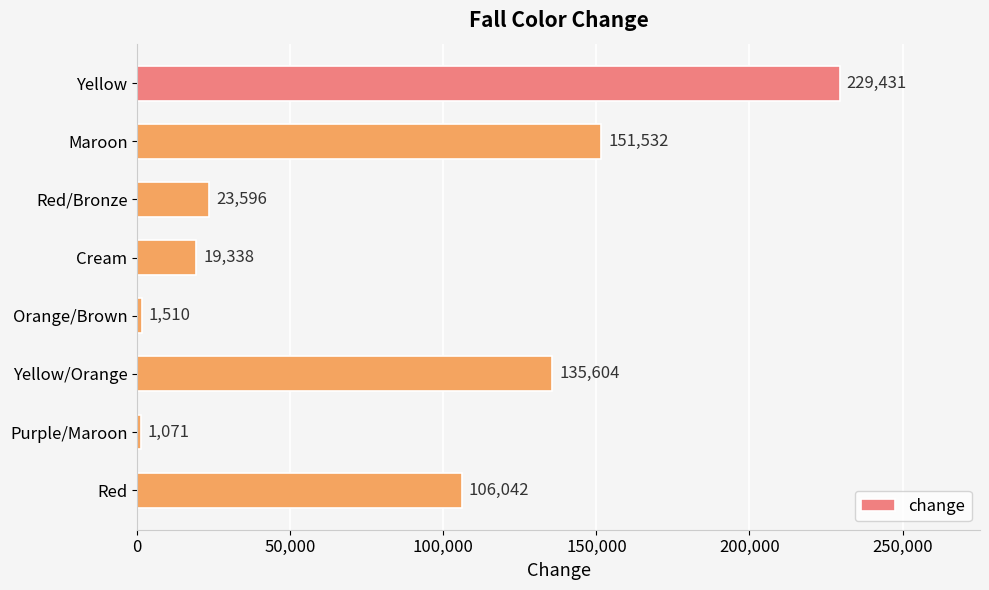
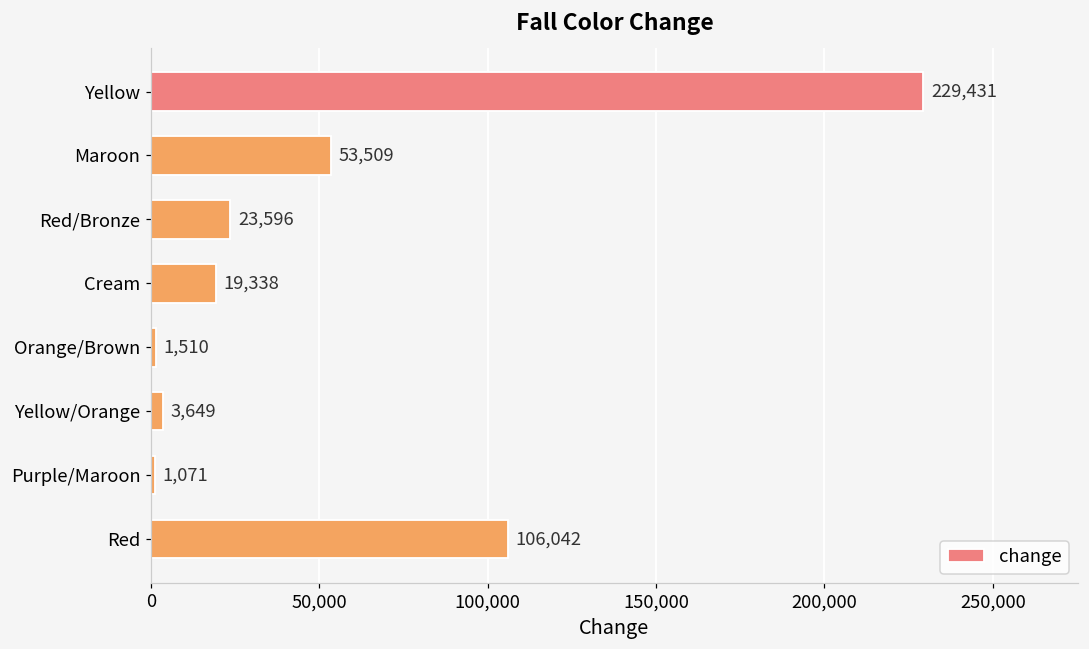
Maroon: 151,532 -> 53,509
Yellow/Orange: 135,604 -> 3,649
